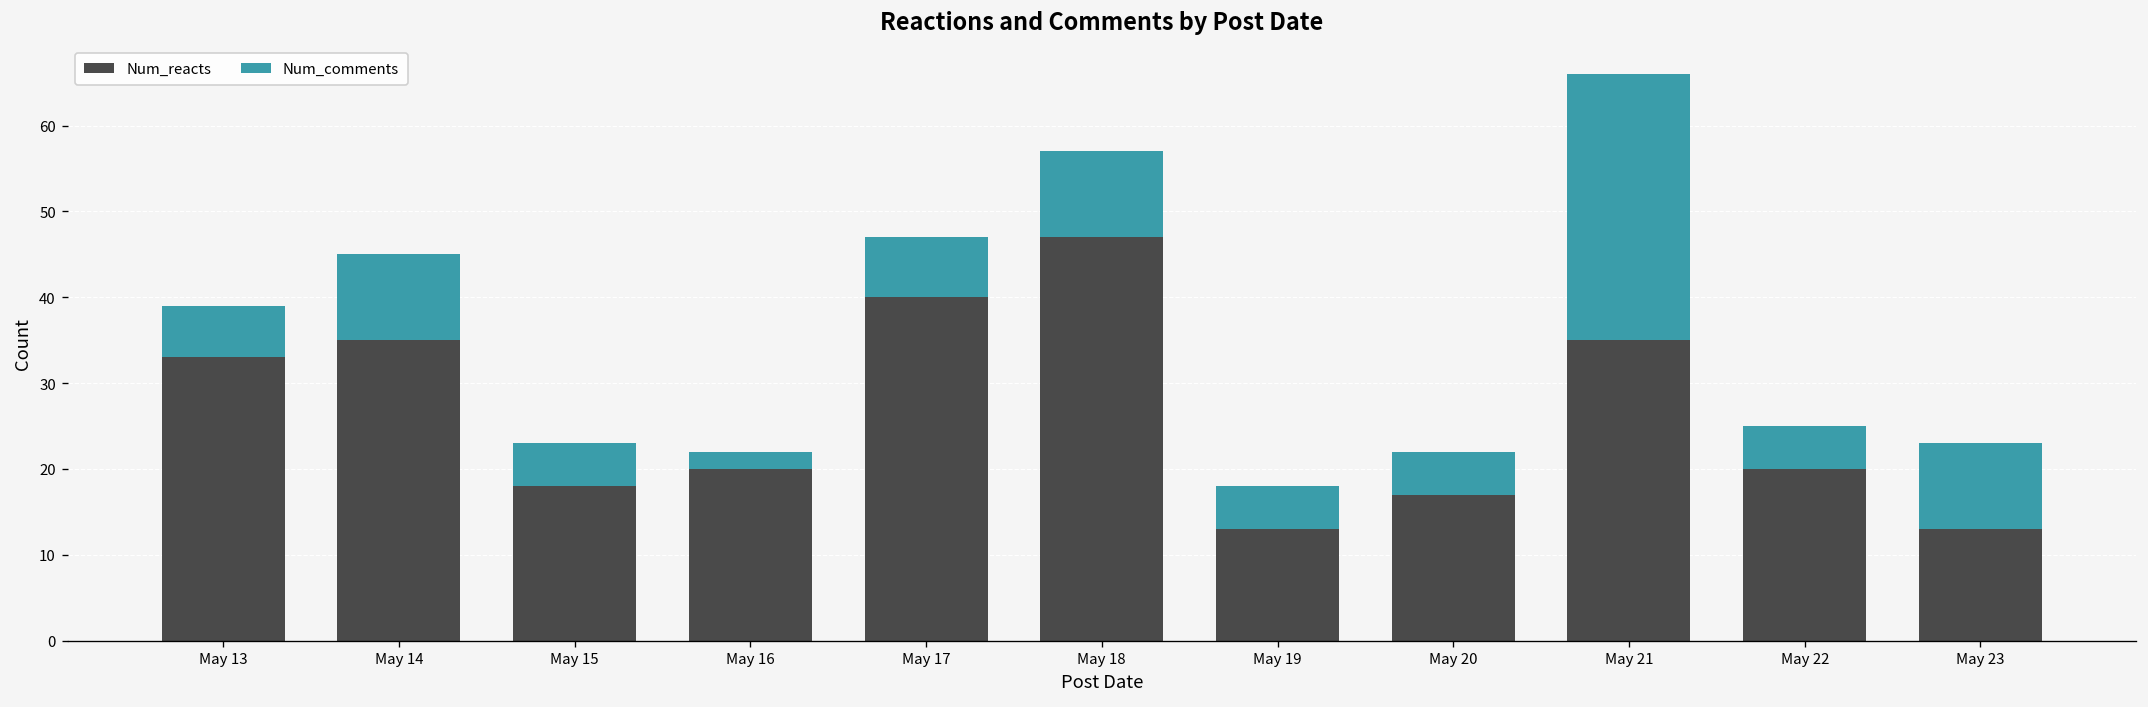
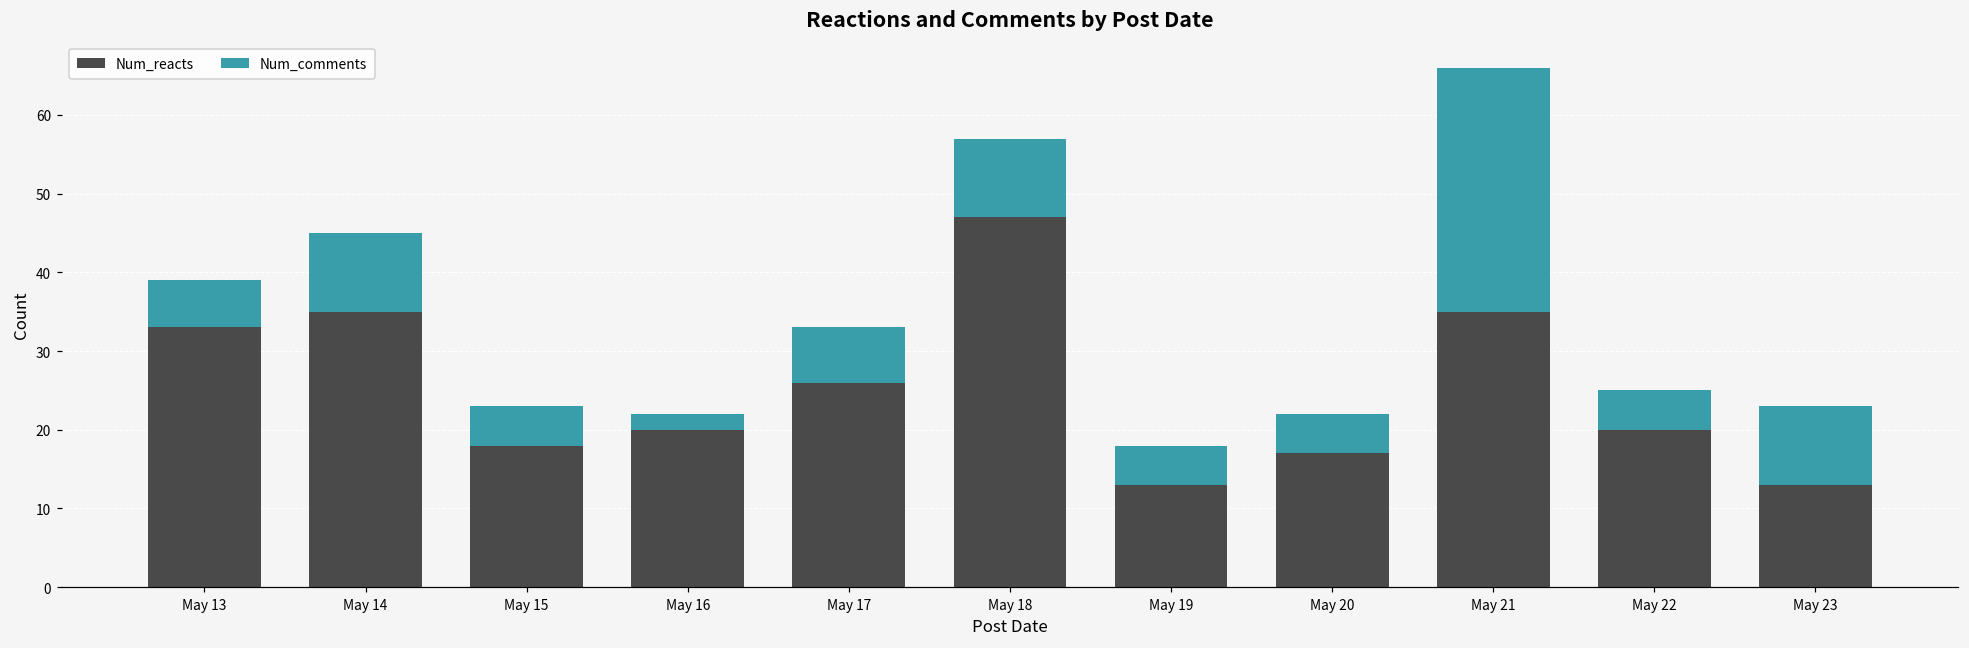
Num_reacts, May 17: 40 -> 26
